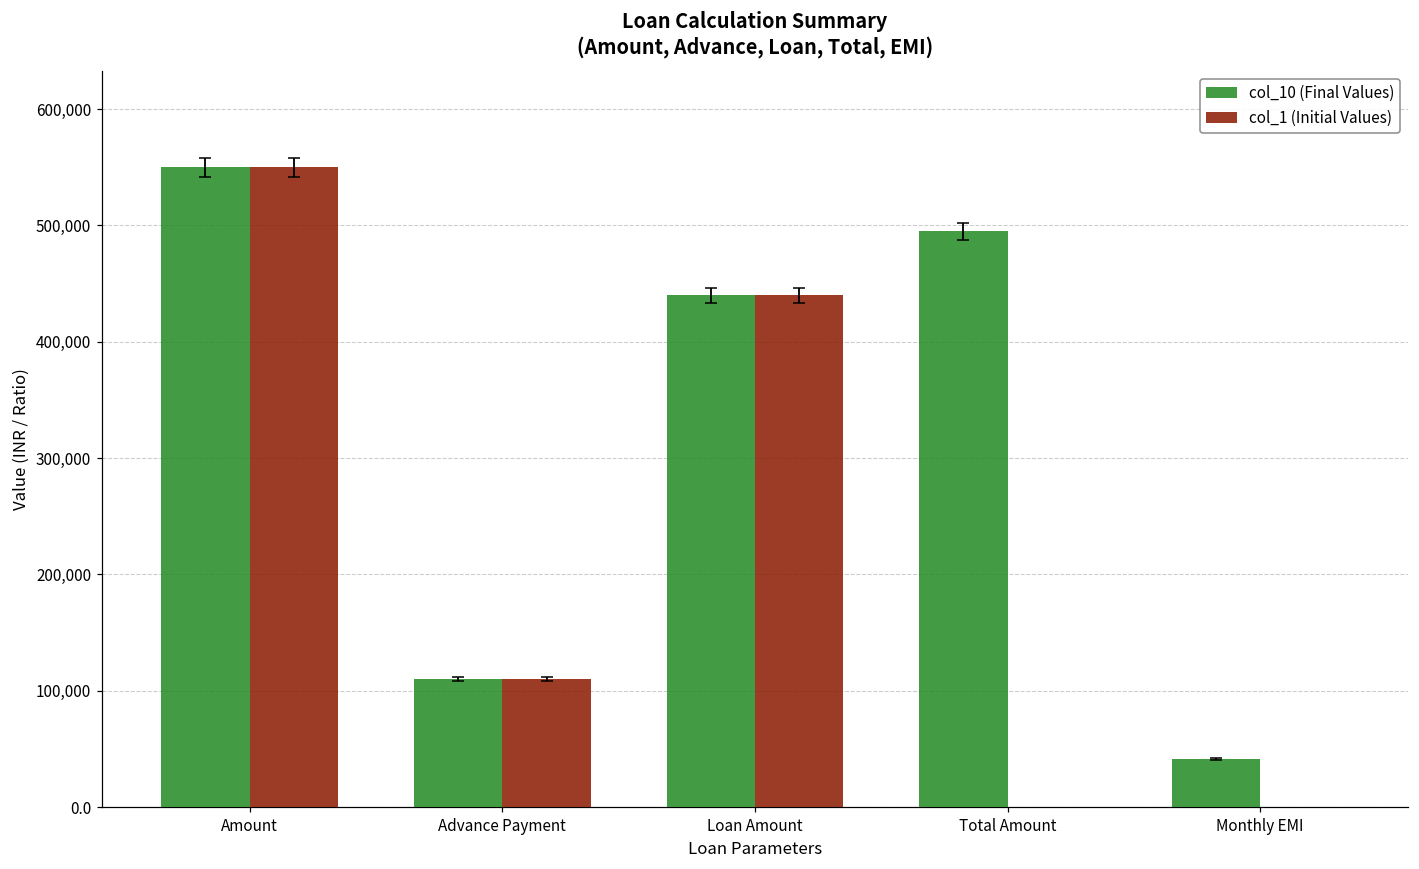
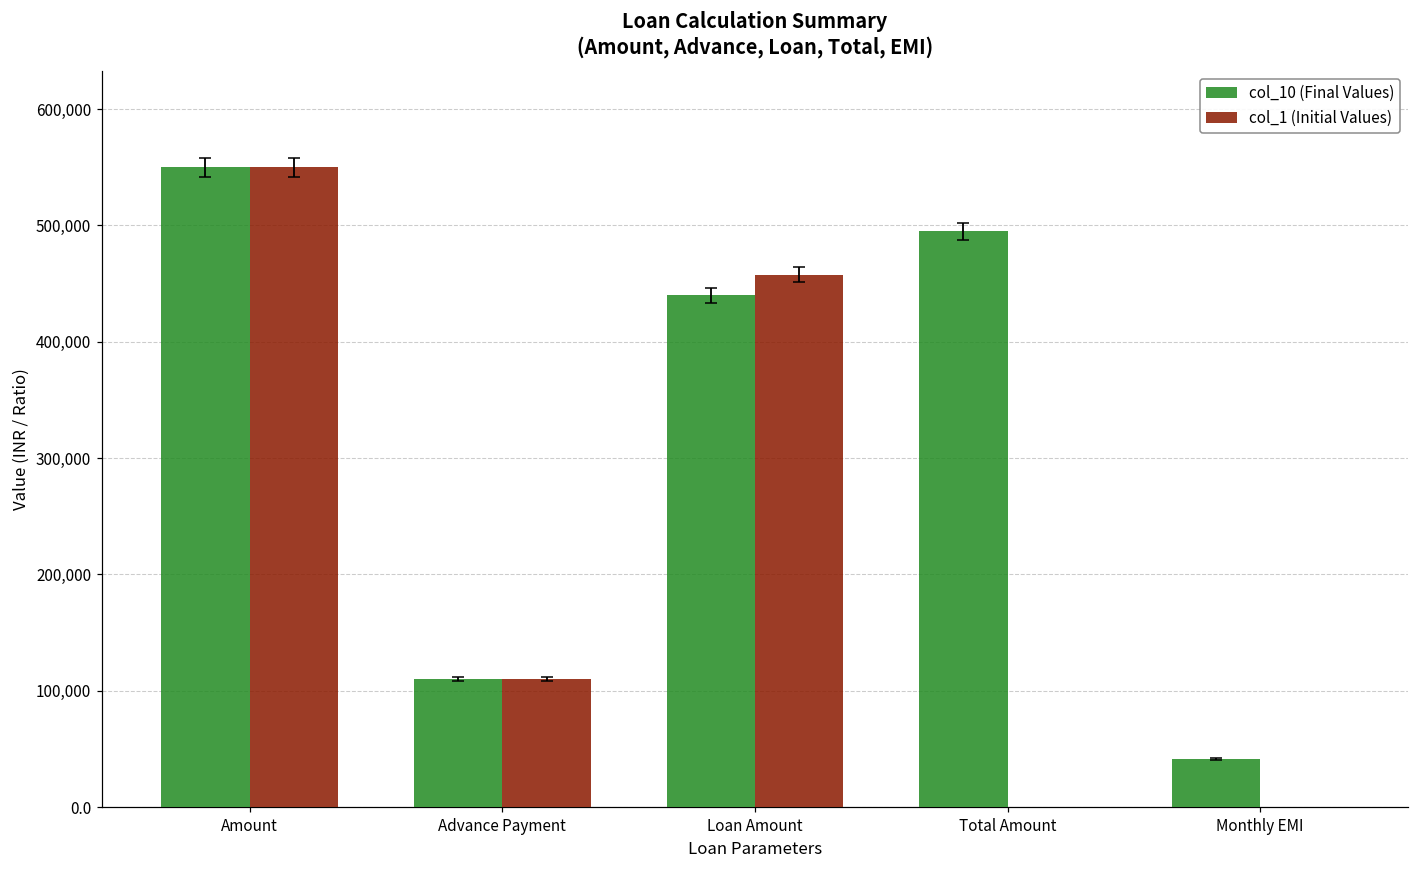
col_1 (Initial Values), Loan Amount: 440,000 -> 458,000
